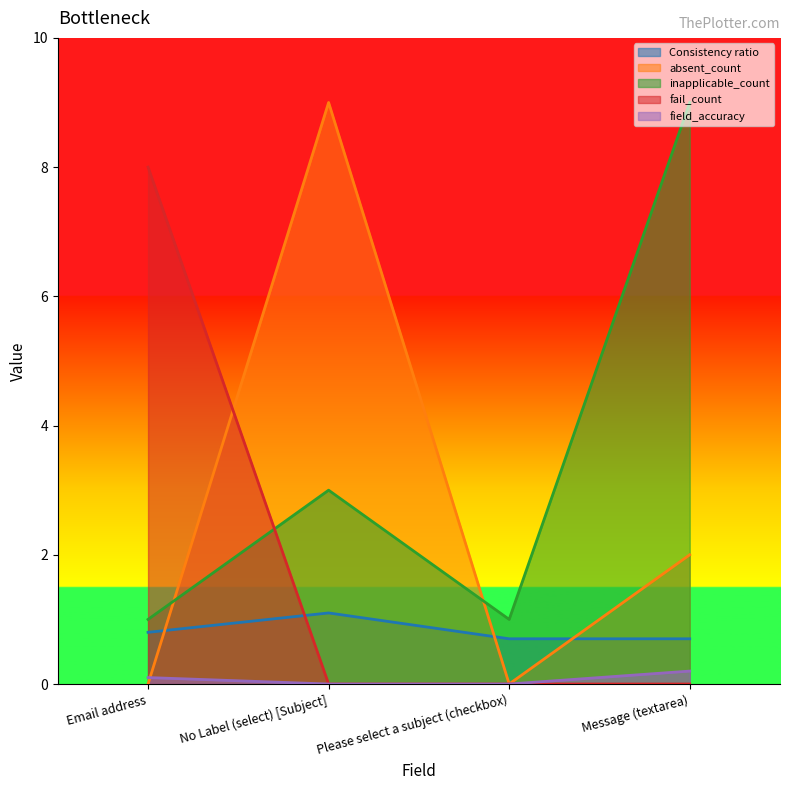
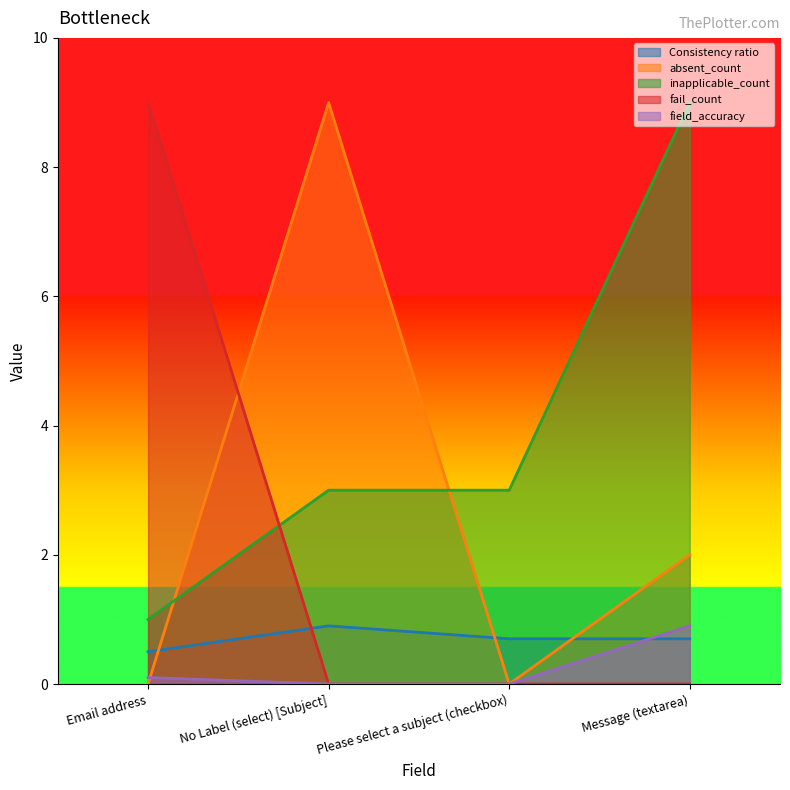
Consistency ratio, Email address: 0.8 -> 0.5
fail_count, Email address: 8 -> 9
Consistency ratio, No Label (select) [Subject]: 1.1 -> 0.9
inapplicable_count, Please select a subject (checkbox): 1 -> 3
field_accuracy, Message (textarea): 0.2 -> 0.9
